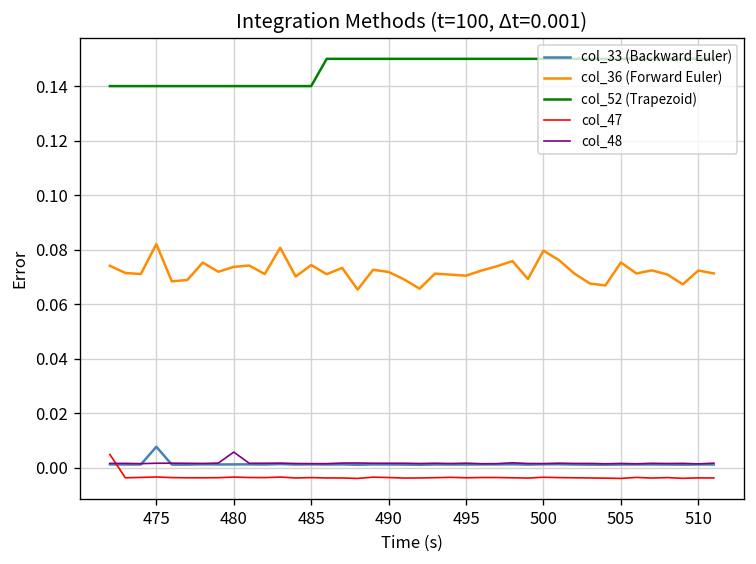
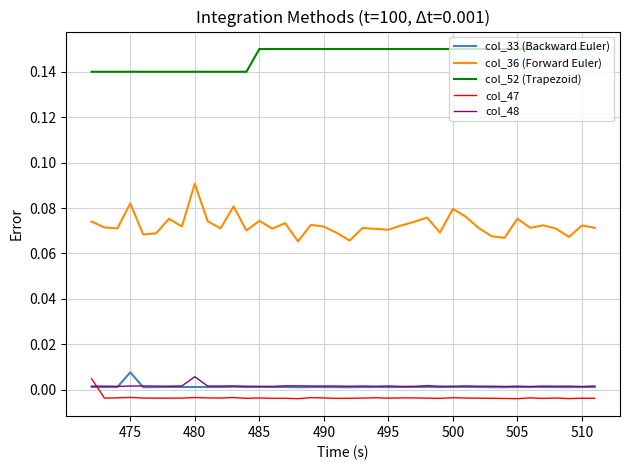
col_36 (Forward Euler), 480: 0.074 -> 0.091
col_52 (Trapezoid), 485: 0.14 -> 0.15
